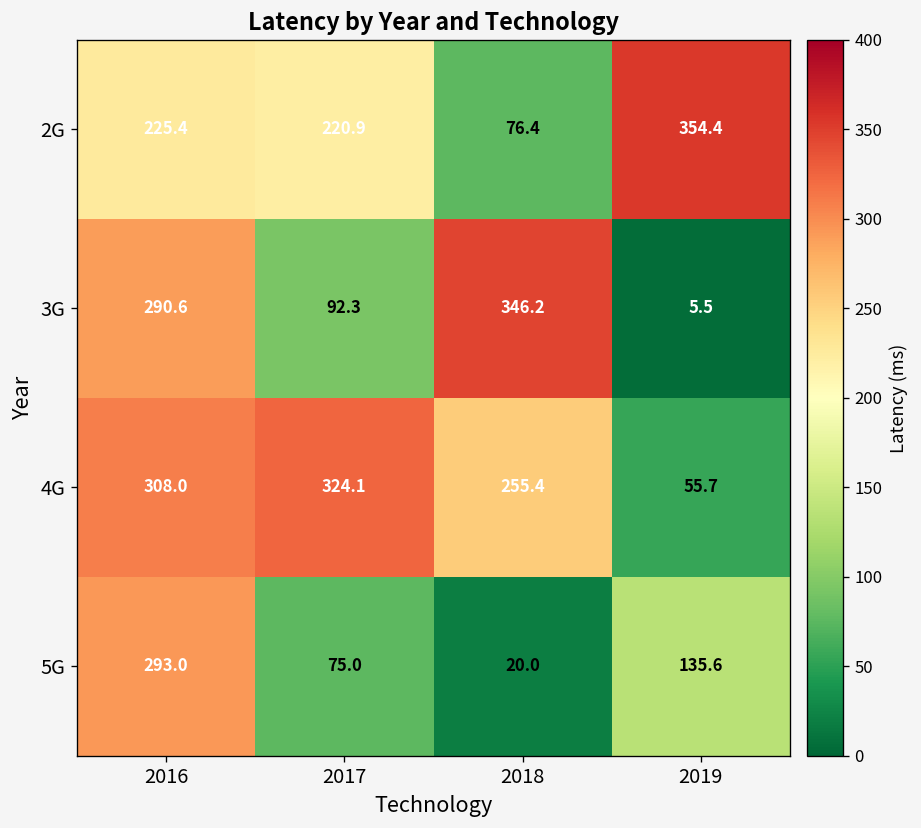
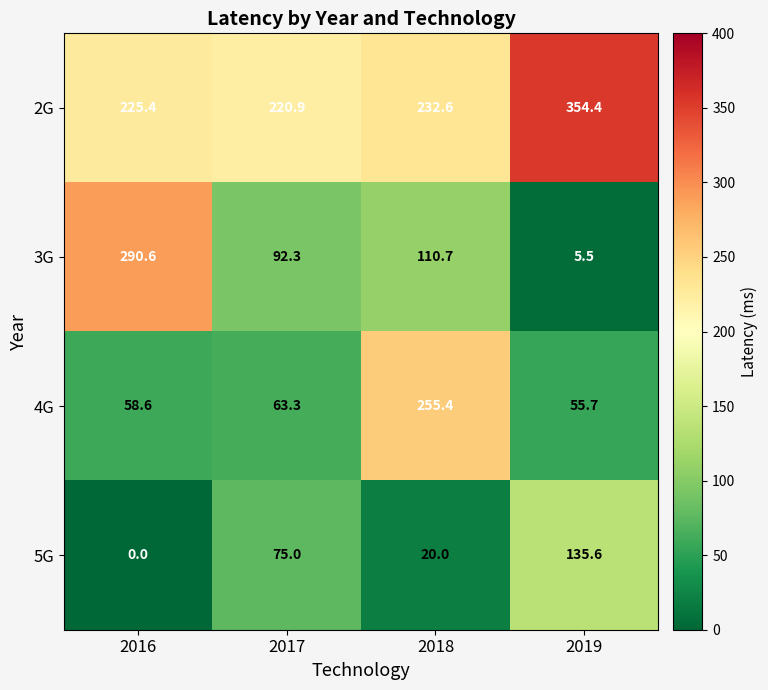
2G, 2018: 76.4 -> 232.6
3G, 2018: 346.2 -> 110.7
4G, 2016: 308.0 -> 58.6
4G, 2017: 324.1 -> 63.3
5G, 2016: 293.0 -> 0.0
